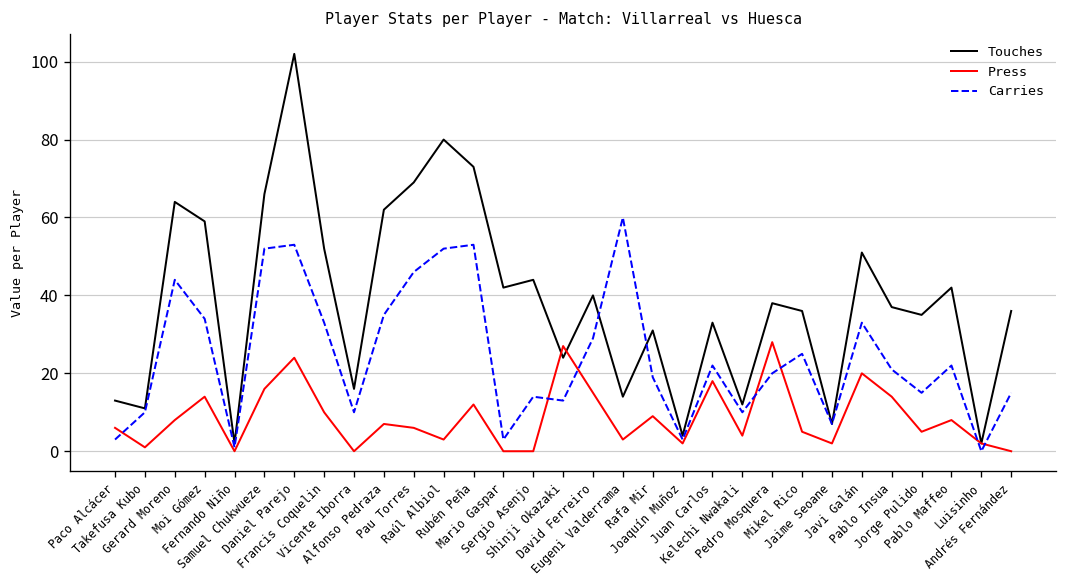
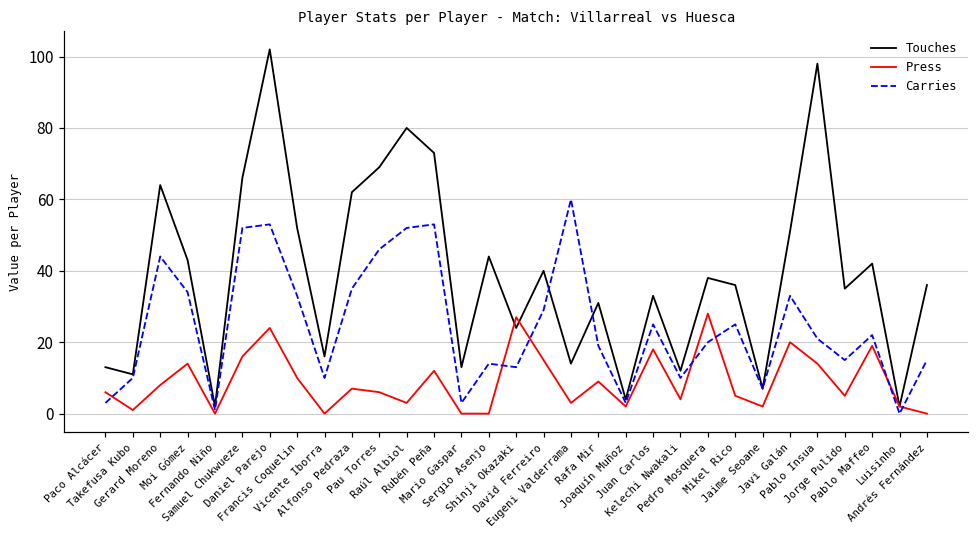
Touches, Moi Gómez: 59 -> 43
Touches, Mario Gaspar: 42 -> 13
Carries, Juan Carlos: 22 -> 25
Touches, Pablo Insua: 37 -> 98
Press, Pablo Maffeo: 8 -> 19
